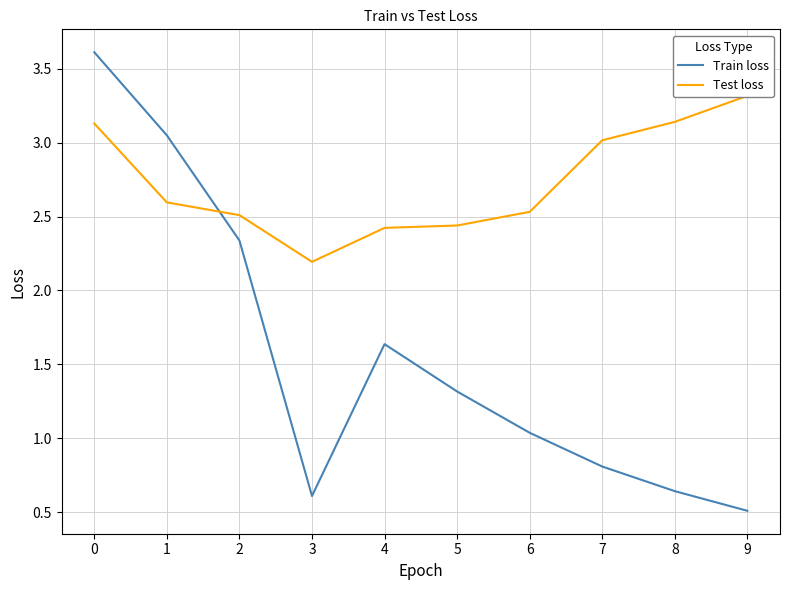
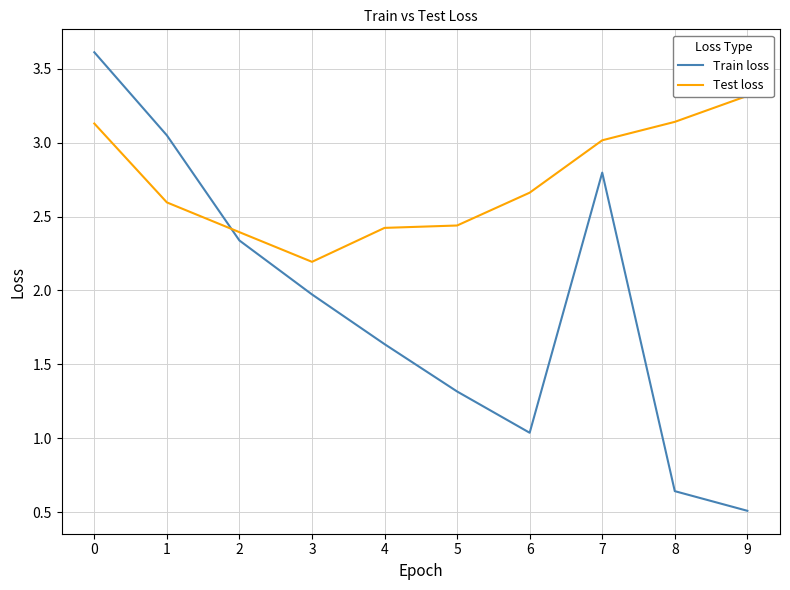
Test loss, 2: 2.51 -> 2.39
Train loss, 3: 0.61 -> 1.97
Test loss, 6: 2.53 -> 2.66
Train loss, 7: 0.81 -> 2.80
